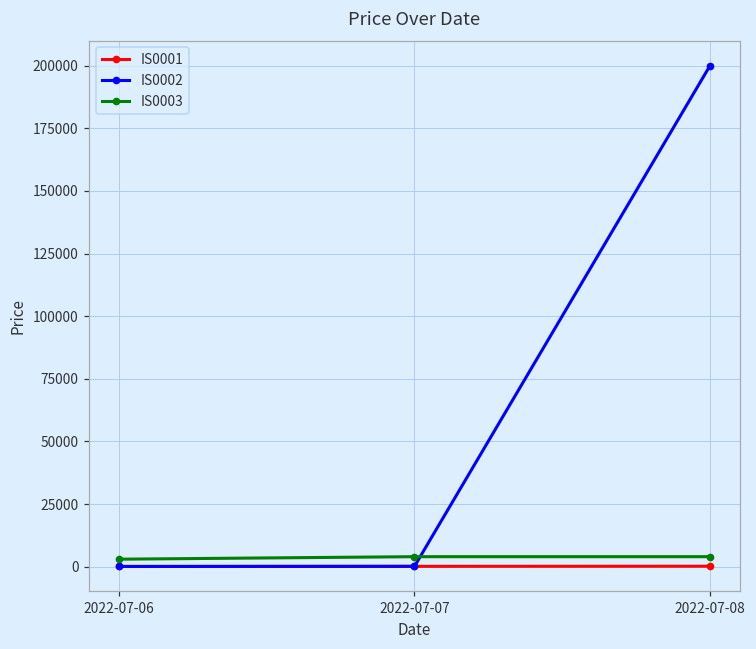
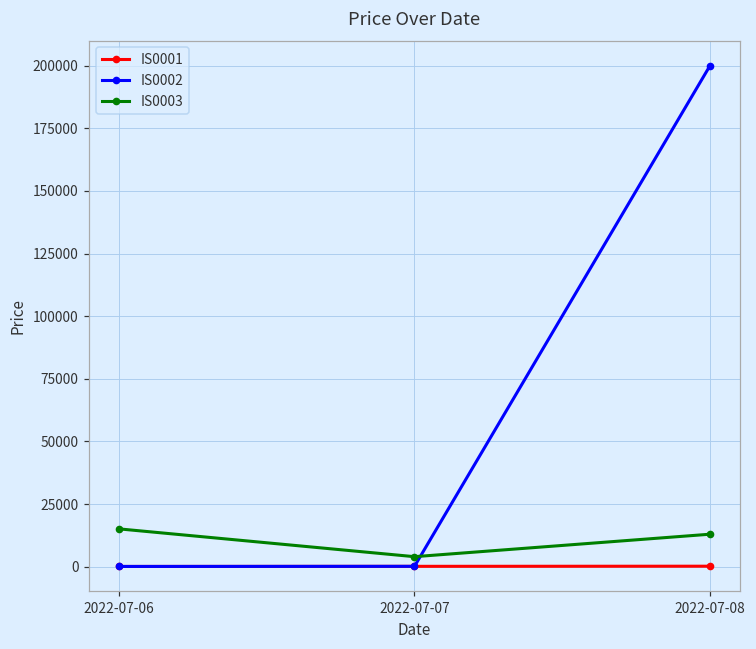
IS0003, 2022-07-06: 3000 -> 15000
IS0003, 2022-07-08: 4000 -> 13000
